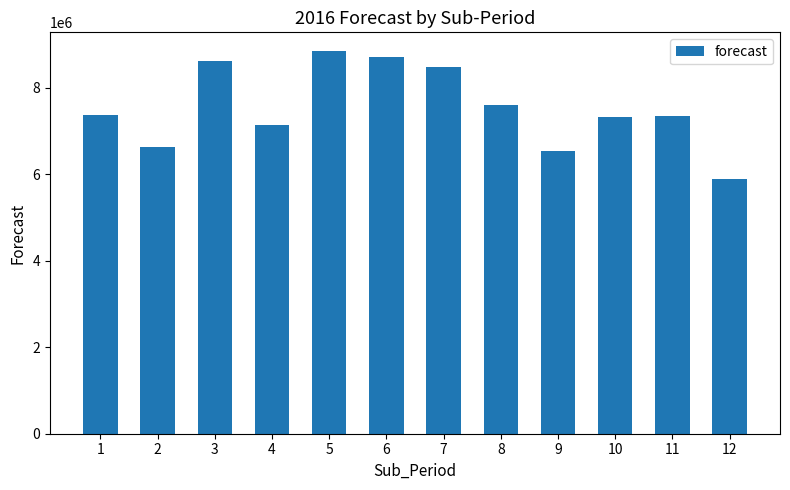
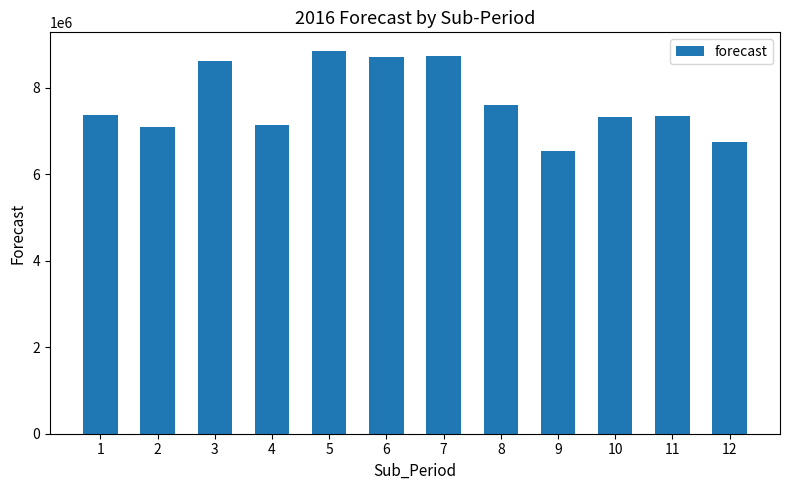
2: 6600000 -> 7100000
7: 8500000 -> 8700000
12: 5900000 -> 6800000
